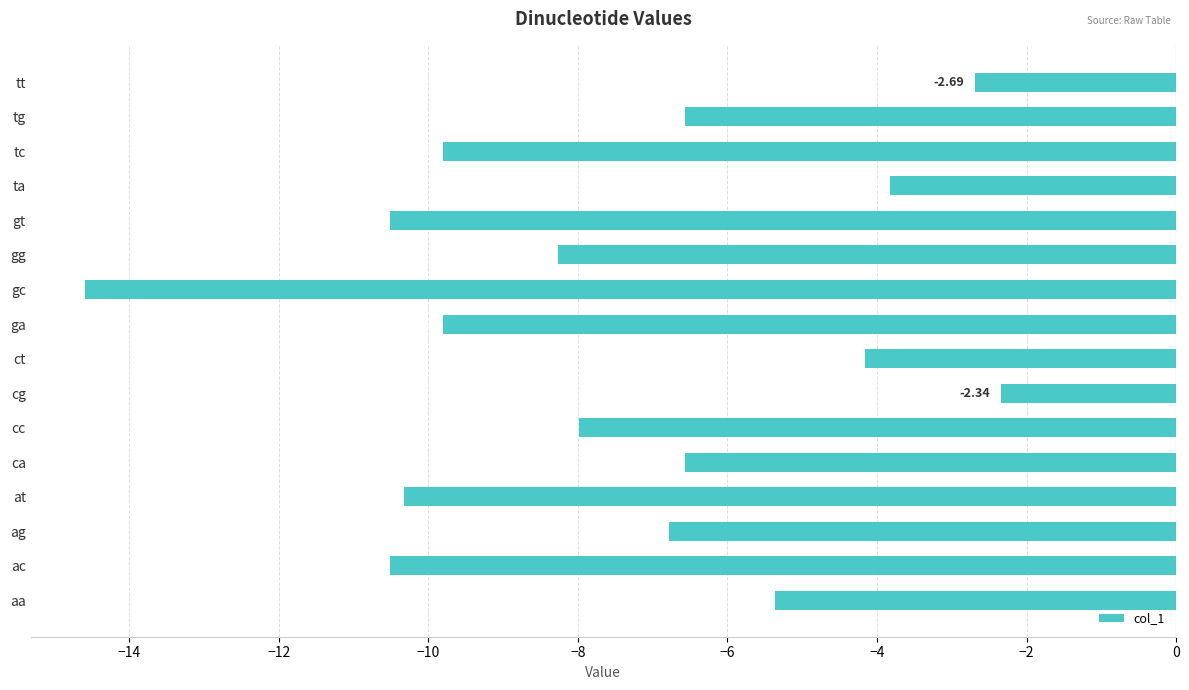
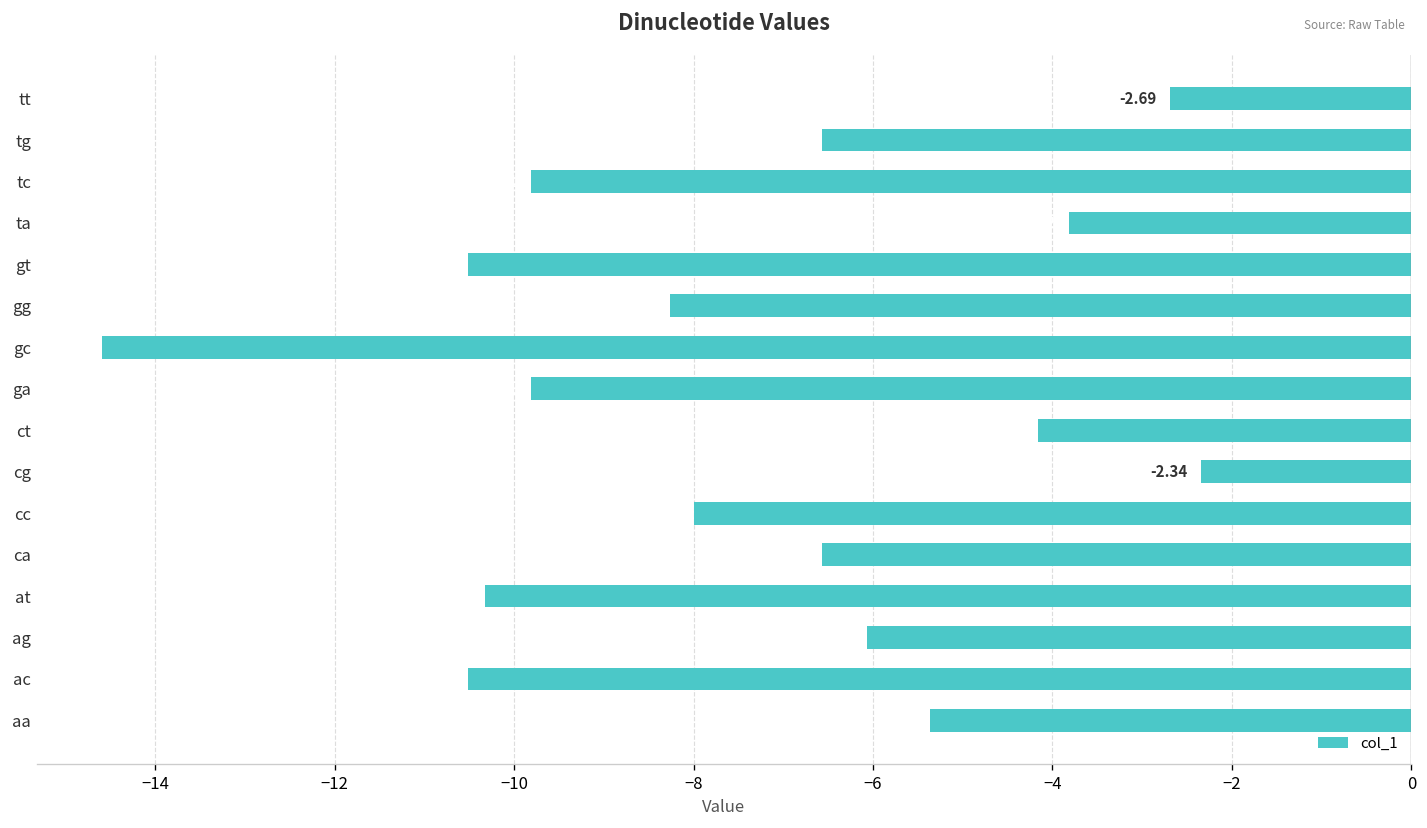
ag: -6.8 -> -6.1
